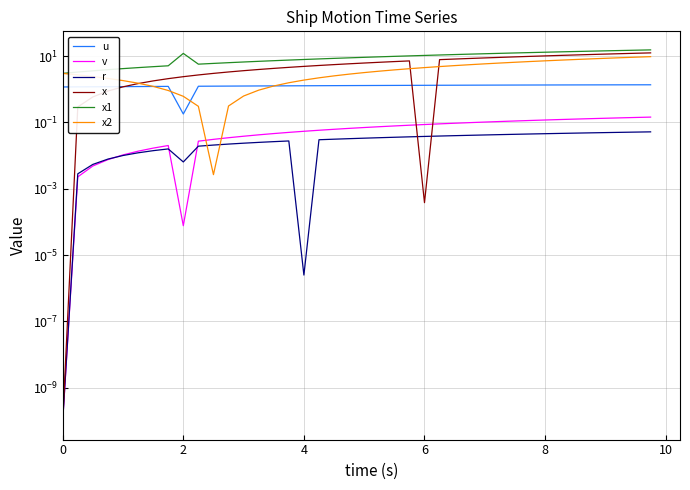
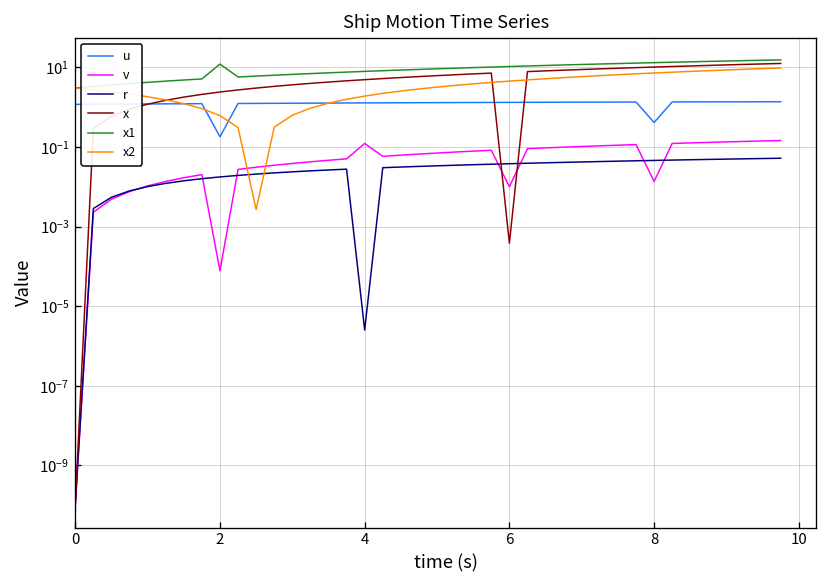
r, 2: 0.006 -> 0.02
v, 4: 0.05 -> 0.12
v, 6: 0.09 -> 0.010
u, 8: 1.3 -> 0.4
v, 8: 0.12 -> 0.014
